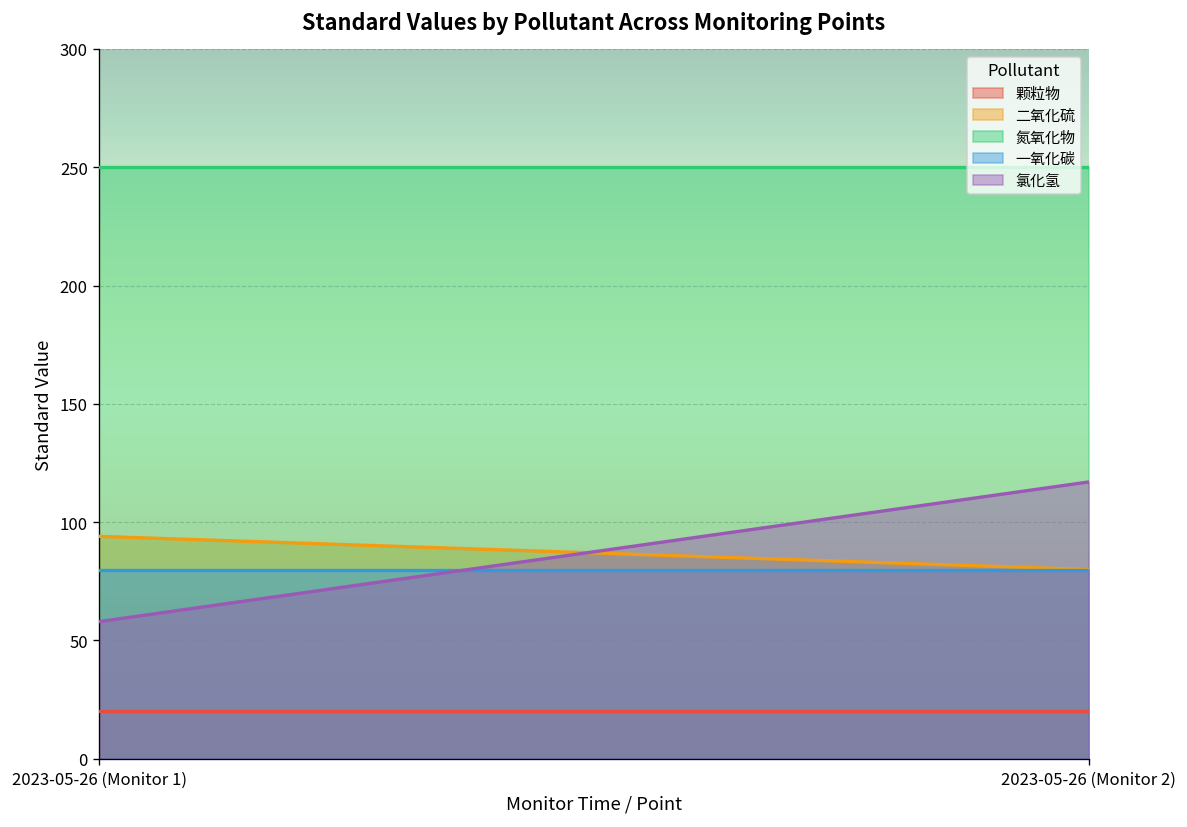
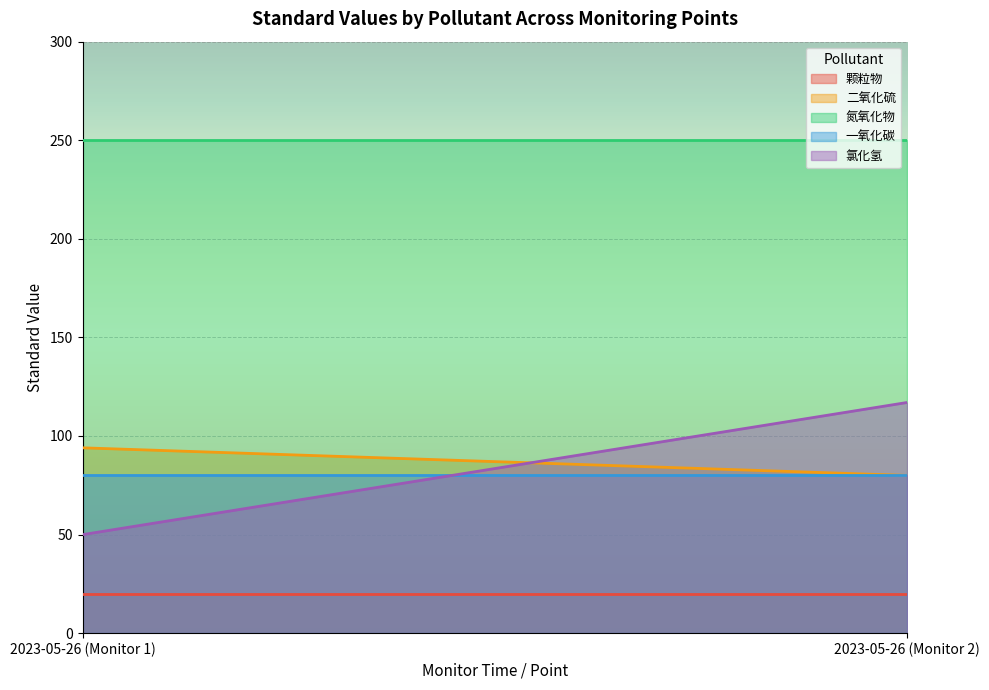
氯化氢, 2023-05-26 (Monitor 1): 58 -> 50
